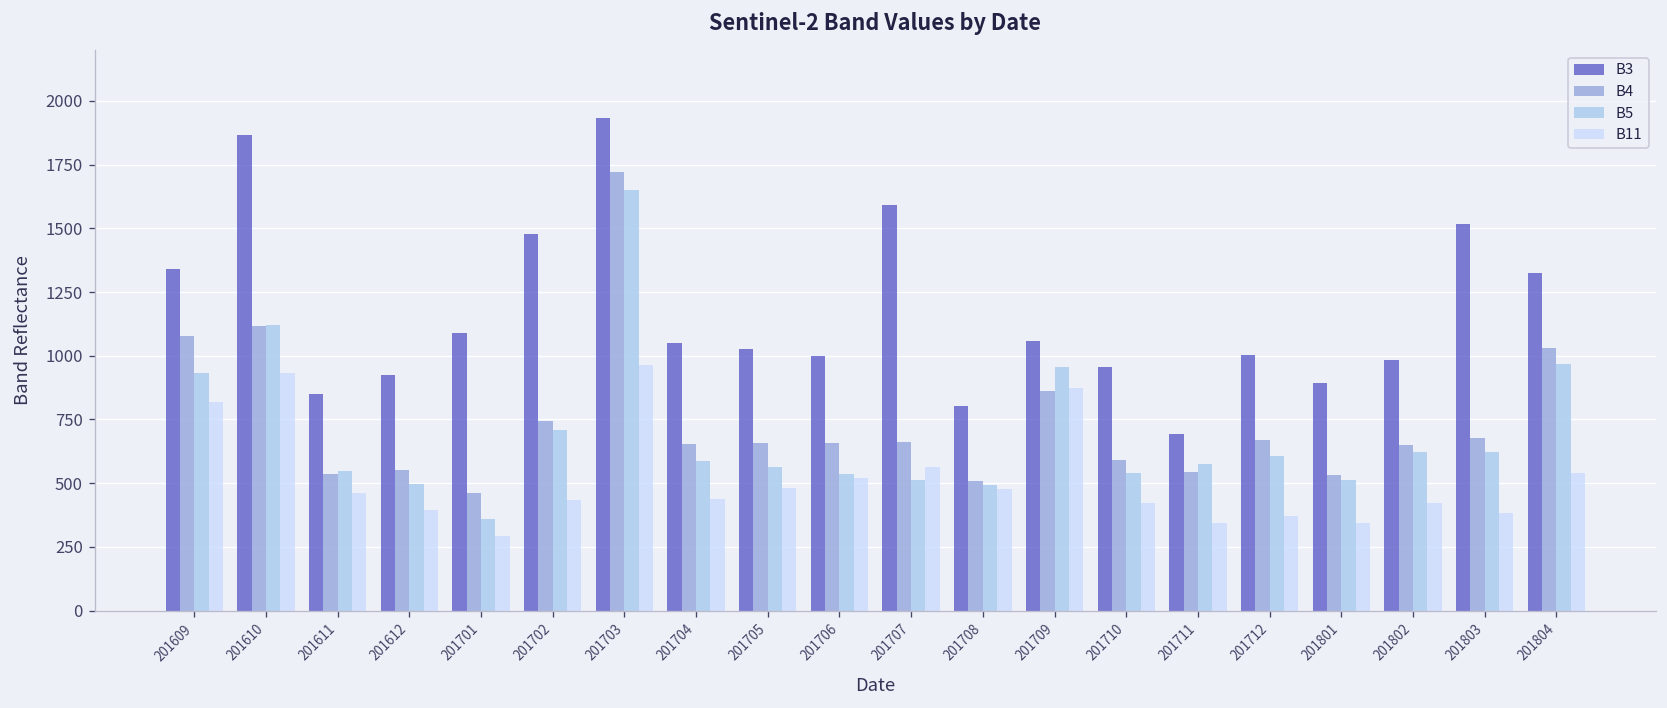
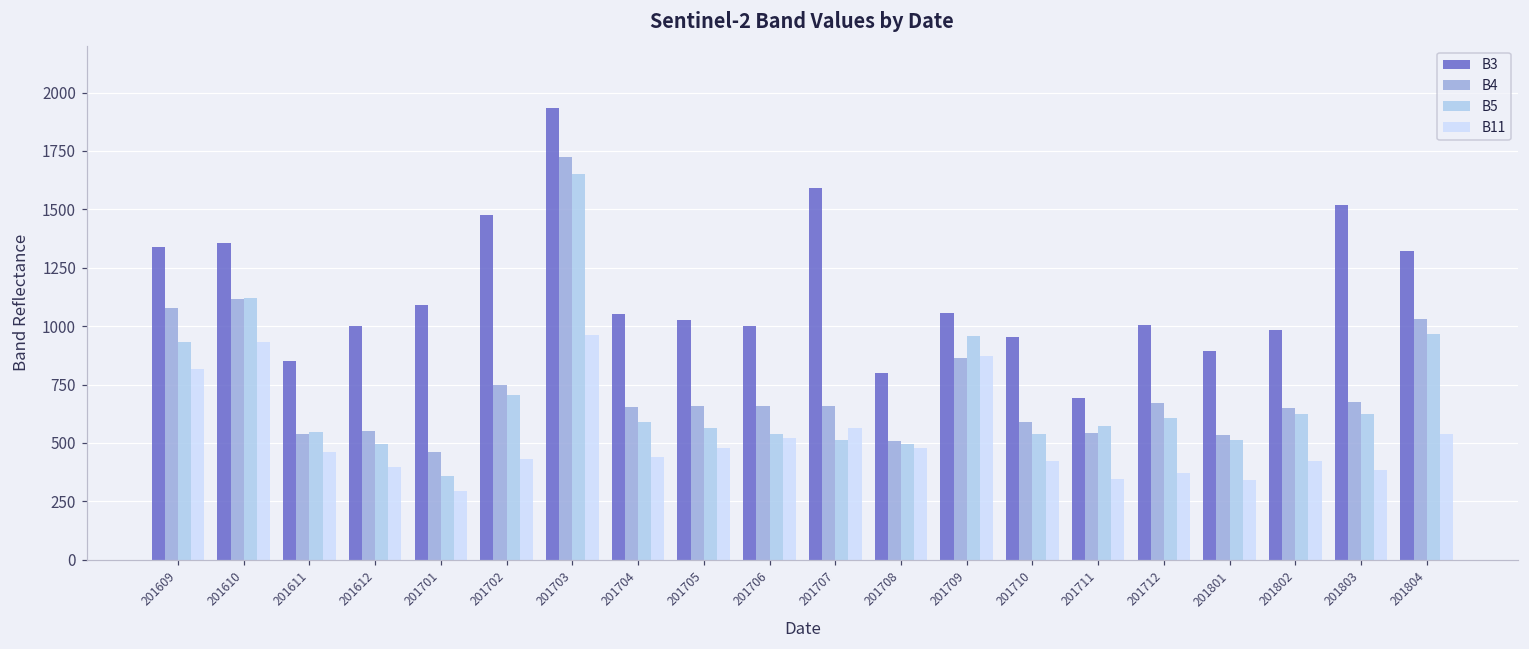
B3, 201610: 1870 -> 1360
B3, 201612: 930 -> 1000
